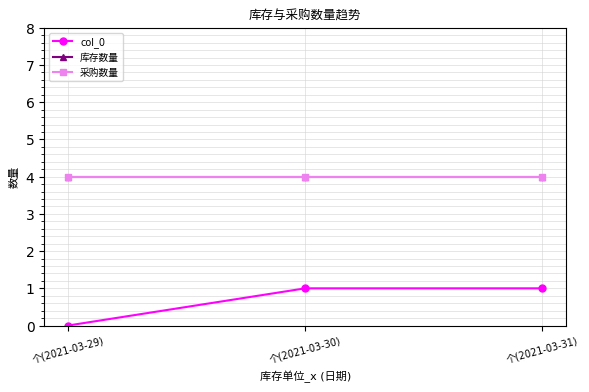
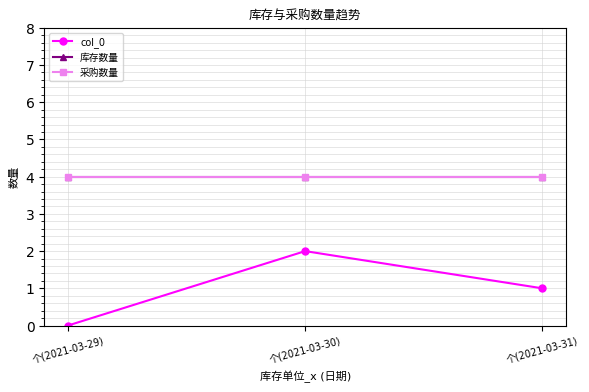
col_0, 个(2021-03-30): 1 -> 2
